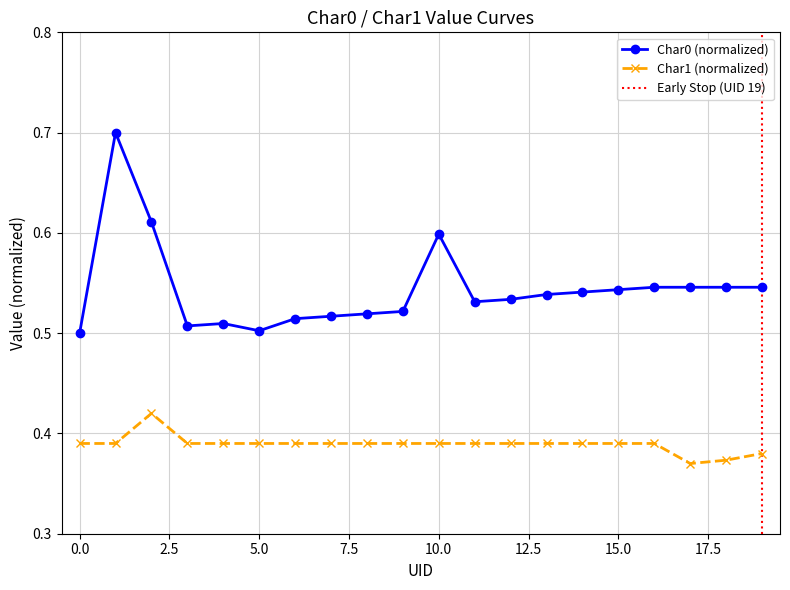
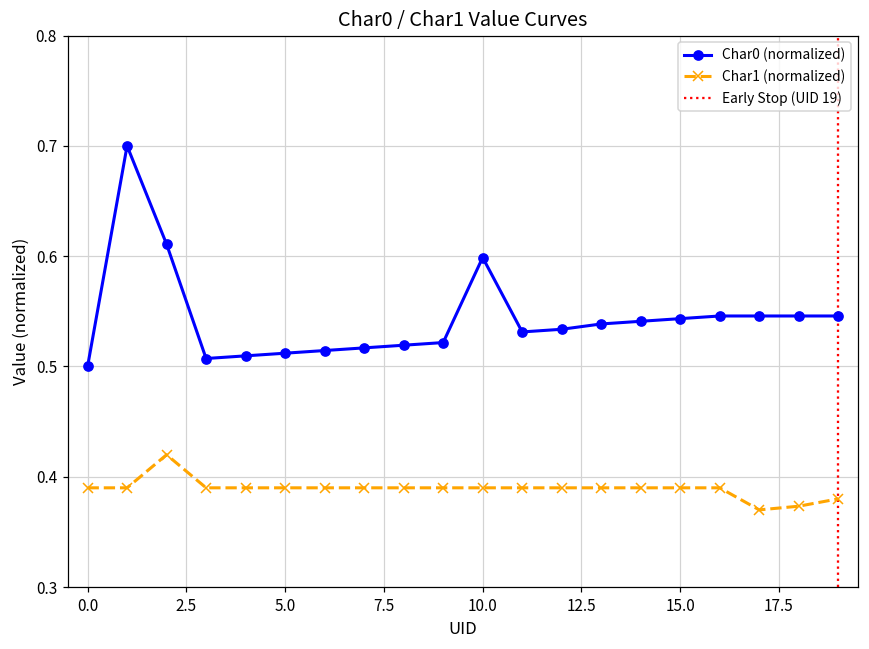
Char0 (normalized), 5.0: 0.502 -> 0.512
